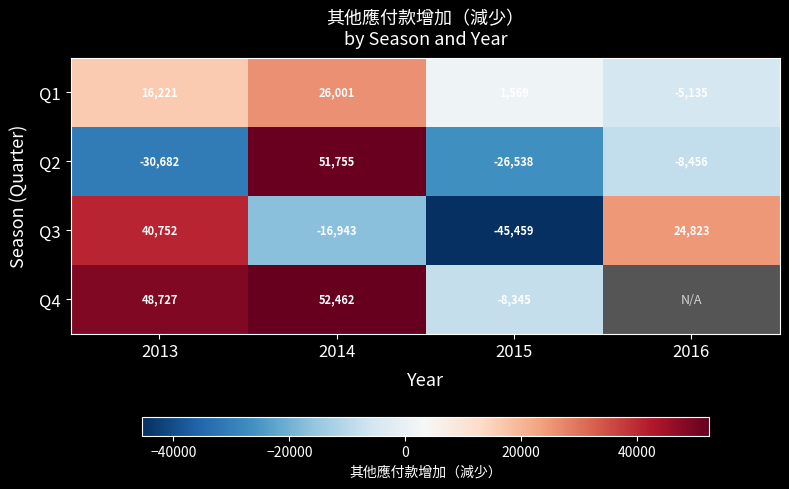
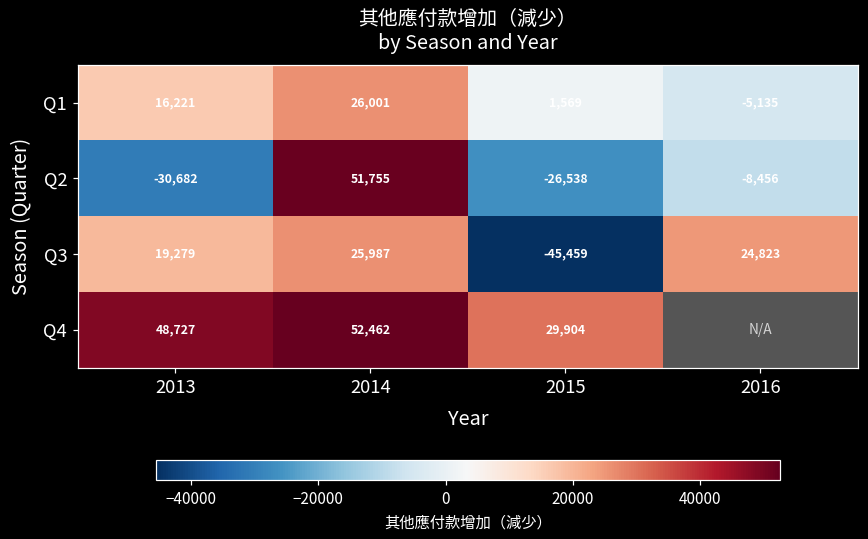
Q3, 2013: 40,752 -> 19,279
Q3, 2014: -16,943 -> 25,987
Q4, 2015: -8,345 -> 29,904
